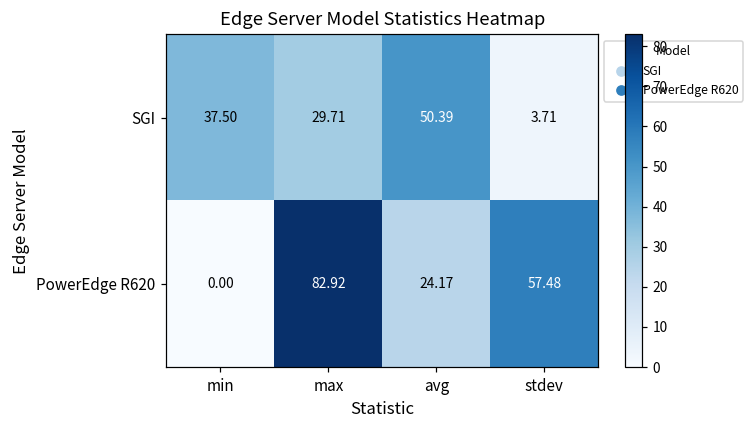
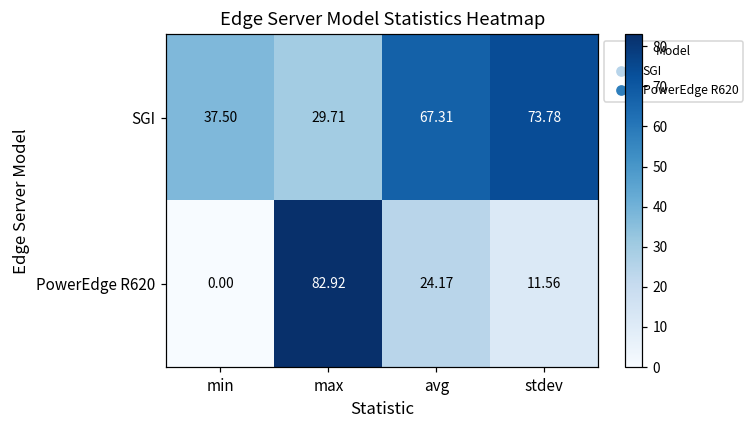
SGI, avg: 50.39 -> 67.31
SGI, stdev: 3.71 -> 73.78
PowerEdge R620, stdev: 57.48 -> 11.56
